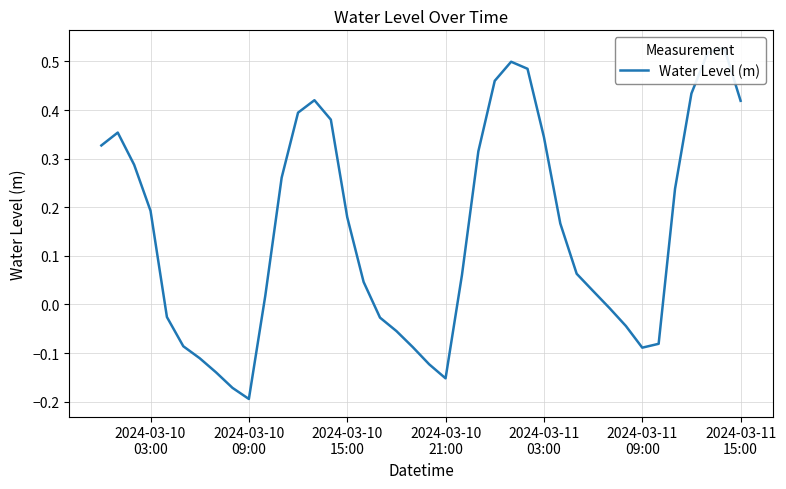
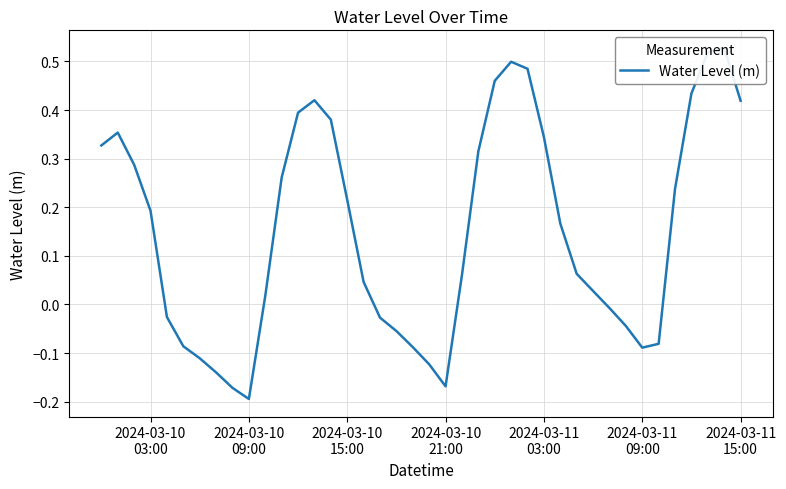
2024-03-10 15:00: 0.18 -> 0.22
2024-03-10 21:00: -0.15 -> -0.17
